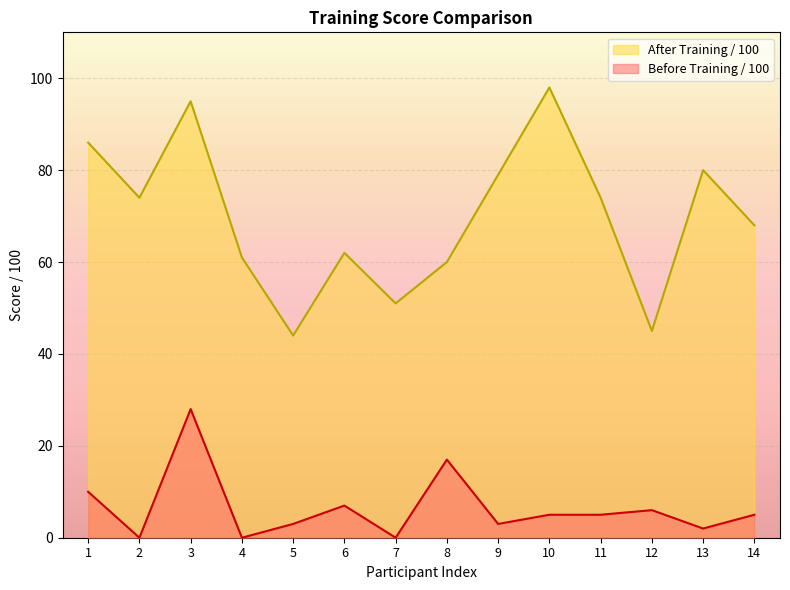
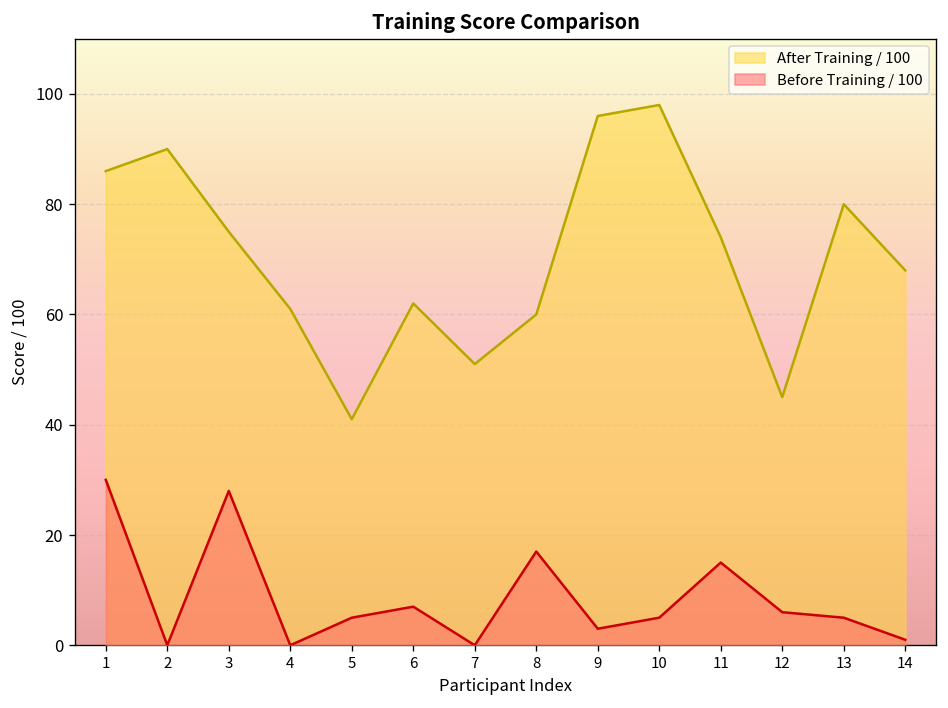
Before Training / 100, 1: 10 -> 30
After Training / 100, 2: 74 -> 90
After Training / 100, 3: 95 -> 75
After Training / 100, 5: 44 -> 41
Before Training / 100, 5: 3 -> 5
After Training / 100, 9: 79 -> 96
Before Training / 100, 11: 5 -> 15
Before Training / 100, 13: 2 -> 5
Before Training / 100, 14: 5 -> 1
